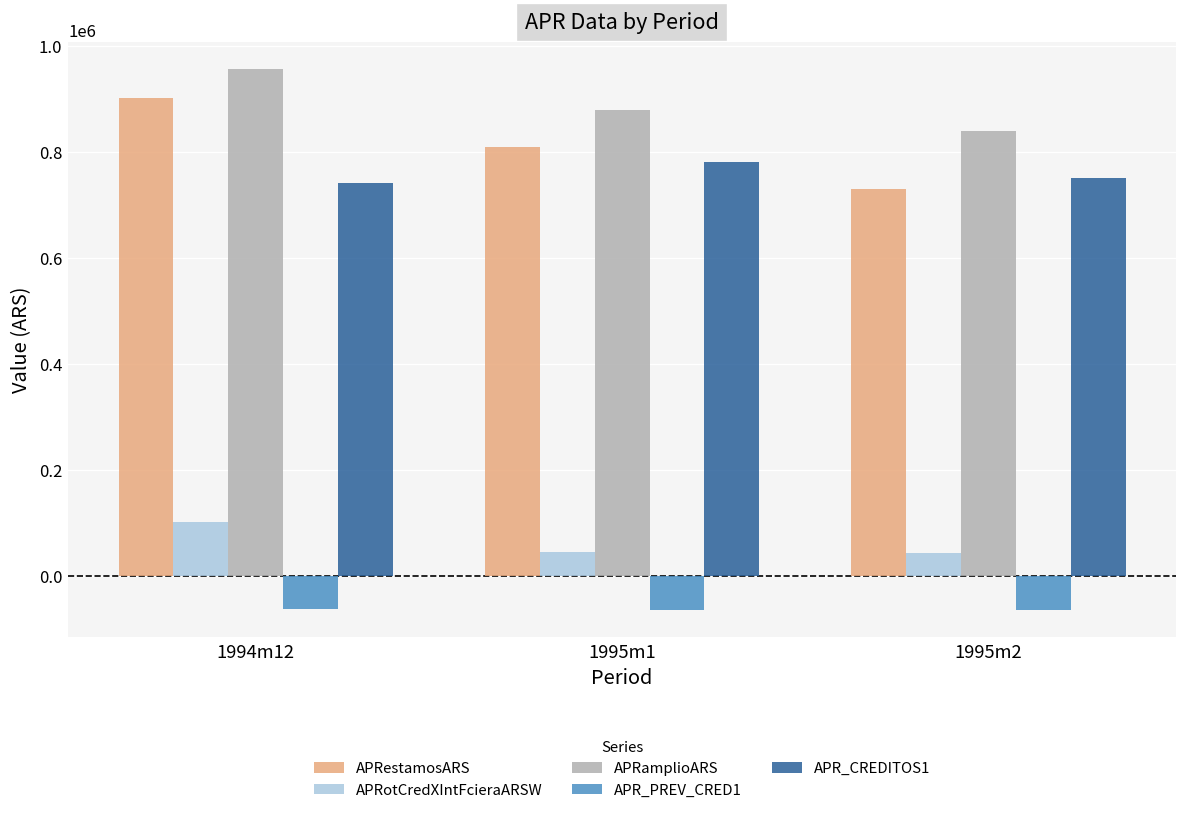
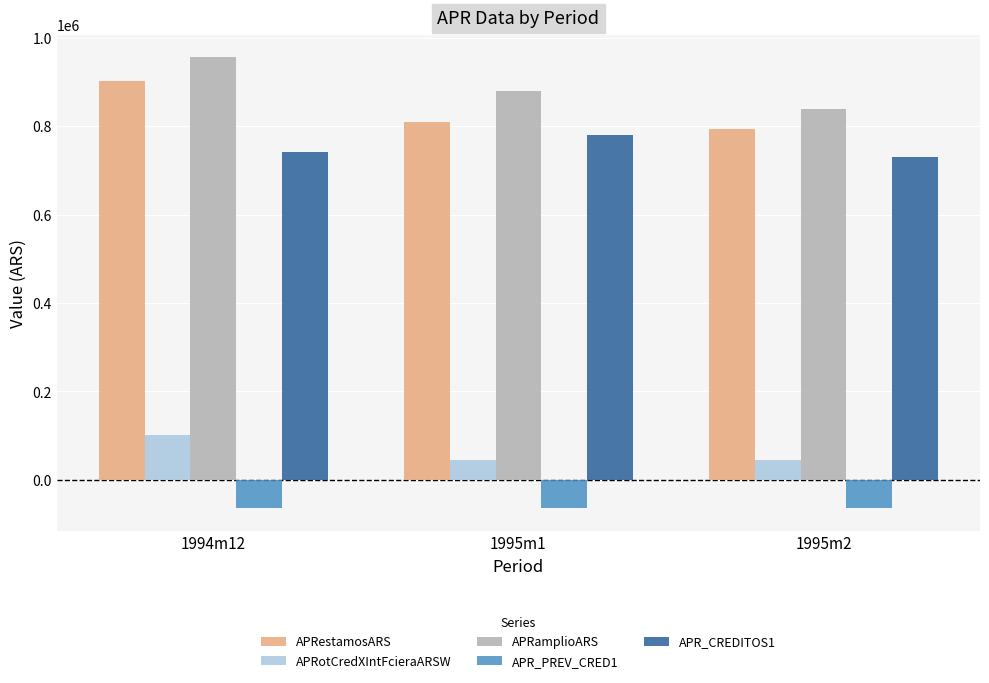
APRestamosARS, 1995m2: 730000 -> 790000
APR_CREDITOS1, 1995m2: 750000 -> 730000
